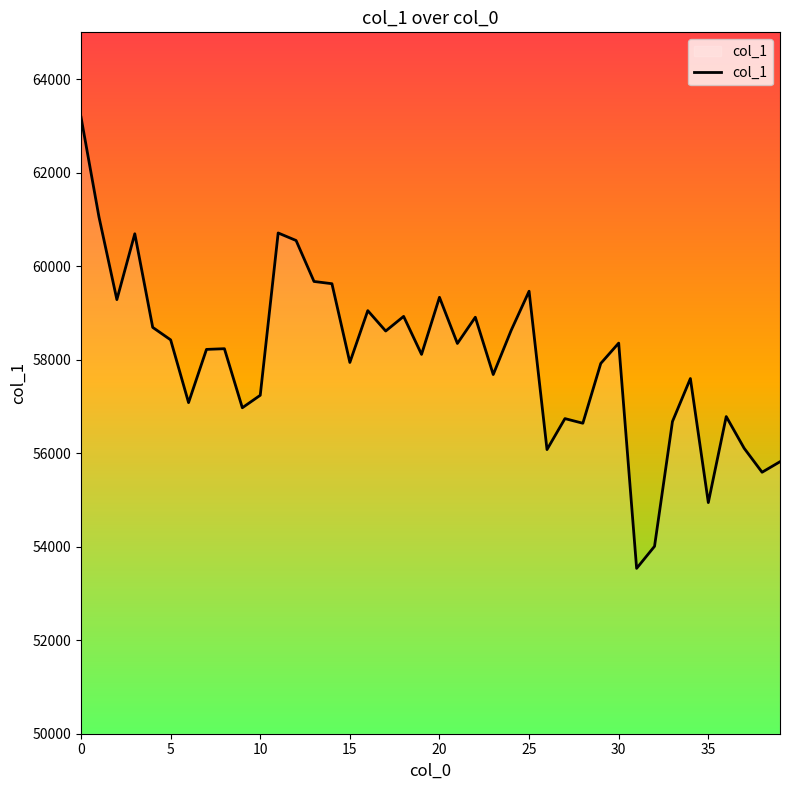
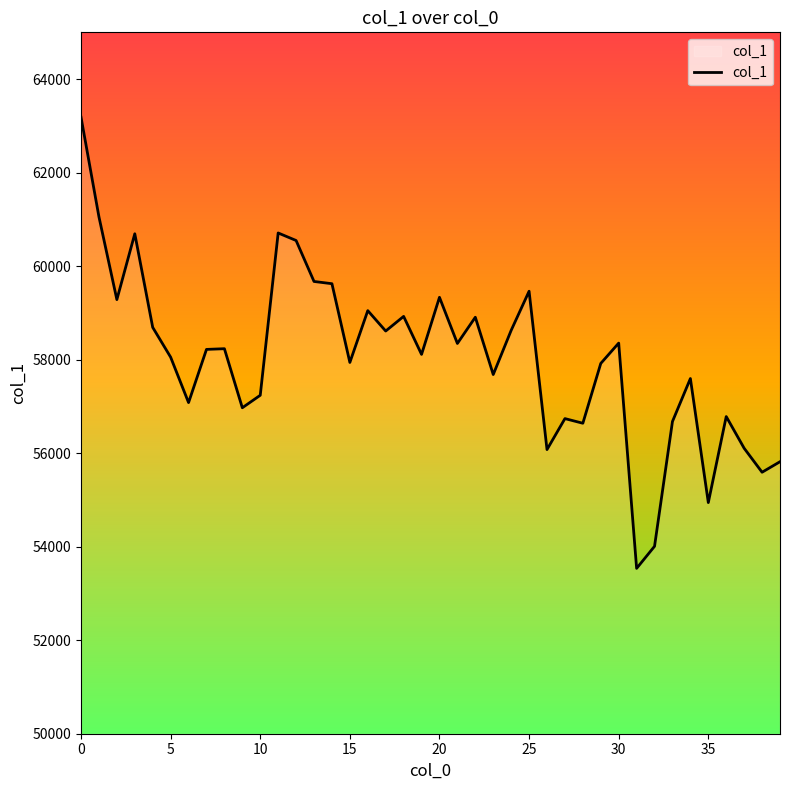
5: 58400 -> 58100
